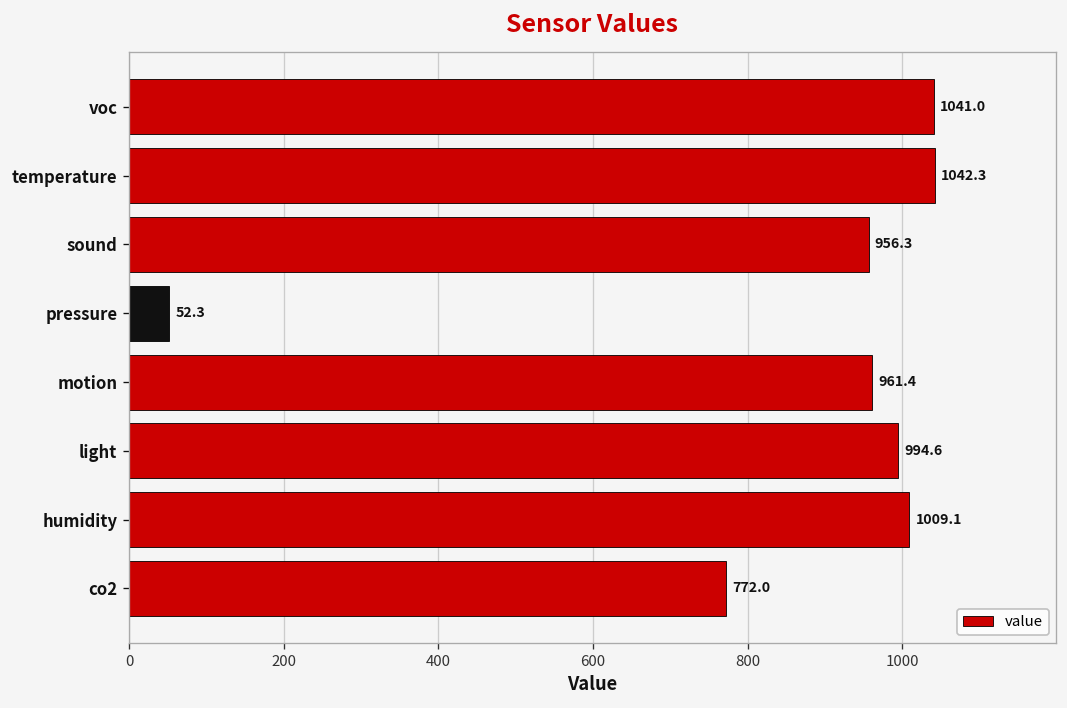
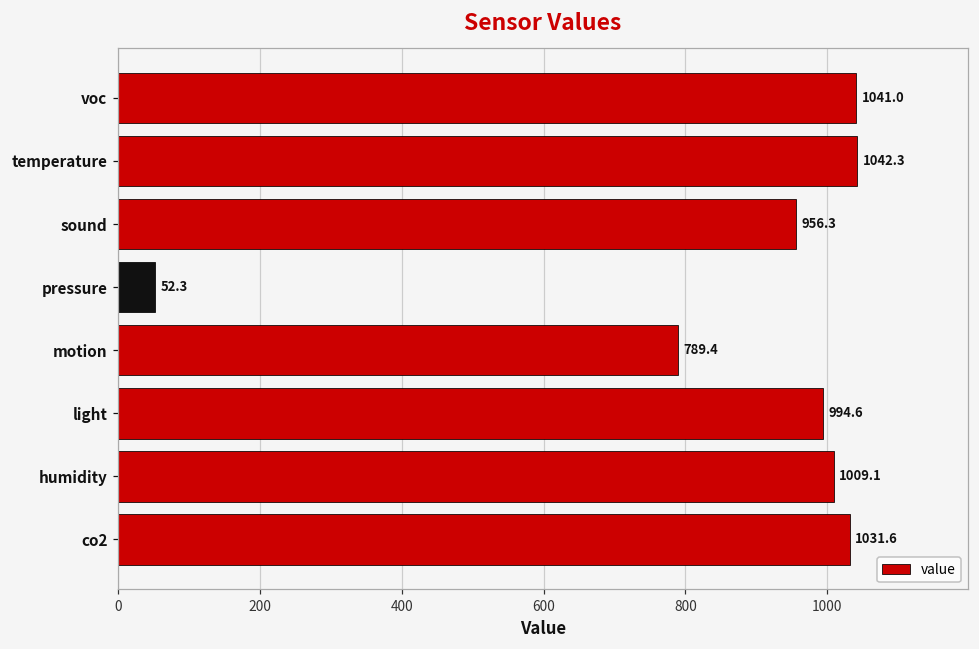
motion: 961.4 -> 789.4
co2: 772.0 -> 1031.6
